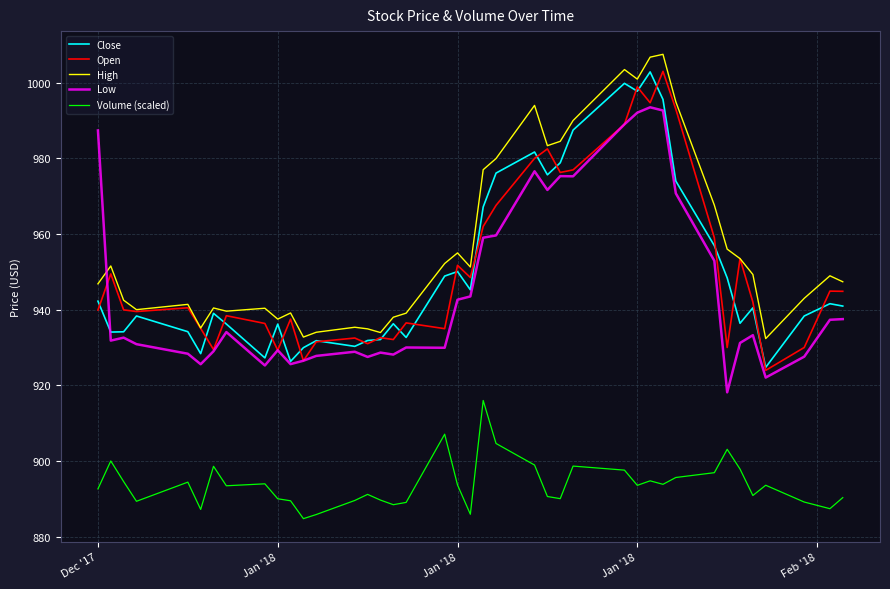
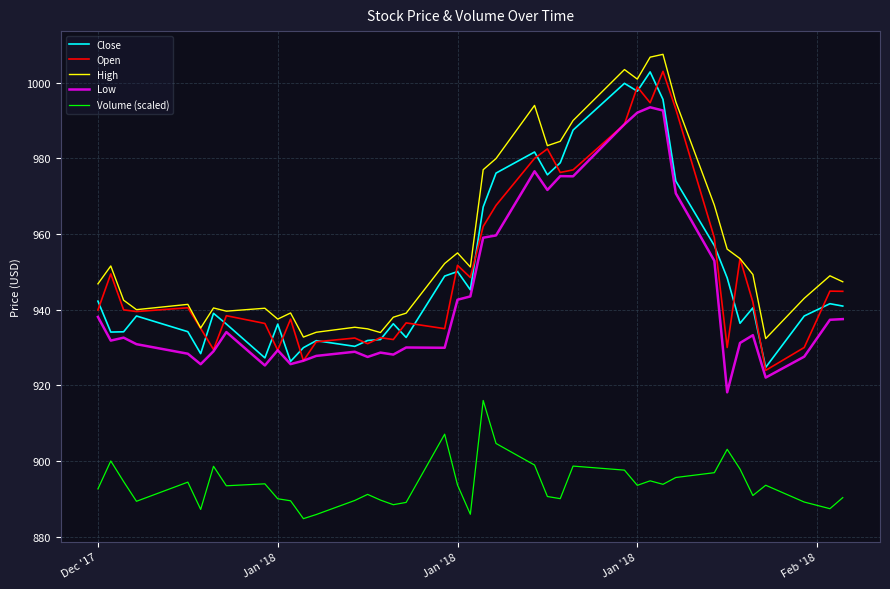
Low, Dec '17: 987 -> 938
